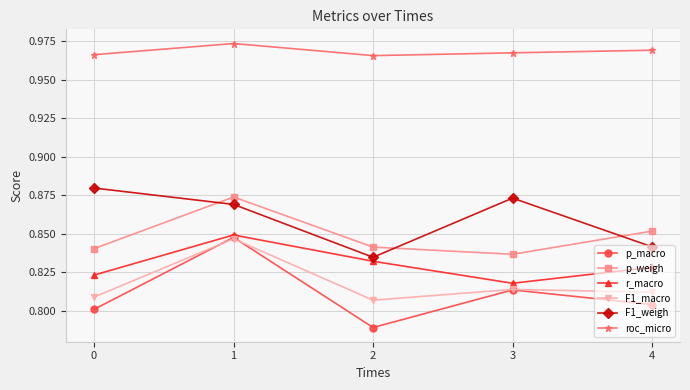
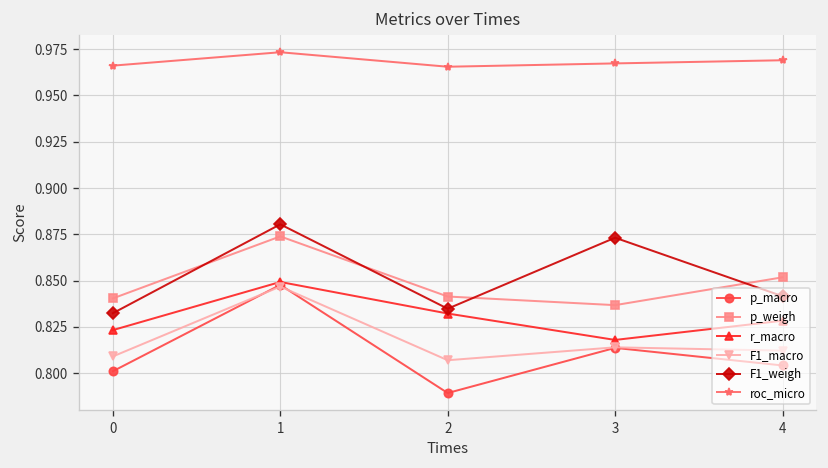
F1_weigh, 0: 0.880 -> 0.832
F1_weigh, 1: 0.869 -> 0.880
